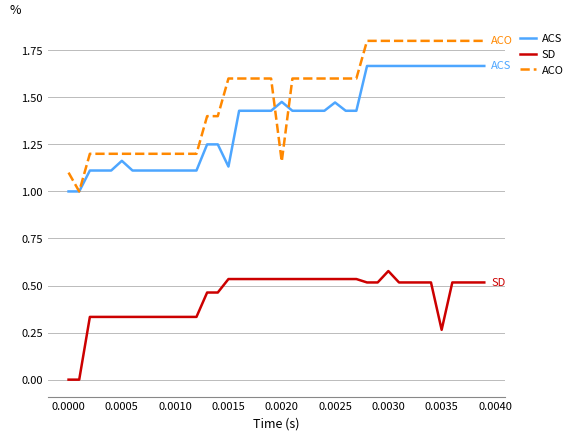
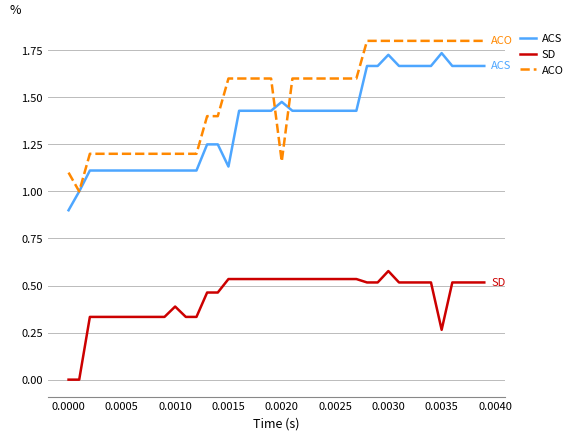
ACS, 0.0000: 1.0 -> 0.9
ACS, 0.0005: 1.16 -> 1.11
SD, 0.0010: 0.33 -> 0.39
ACS, 0.0025: 1.47 -> 1.43
ACS, 0.0030: 1.67 -> 1.73
ACS, 0.0035: 1.67 -> 1.73
